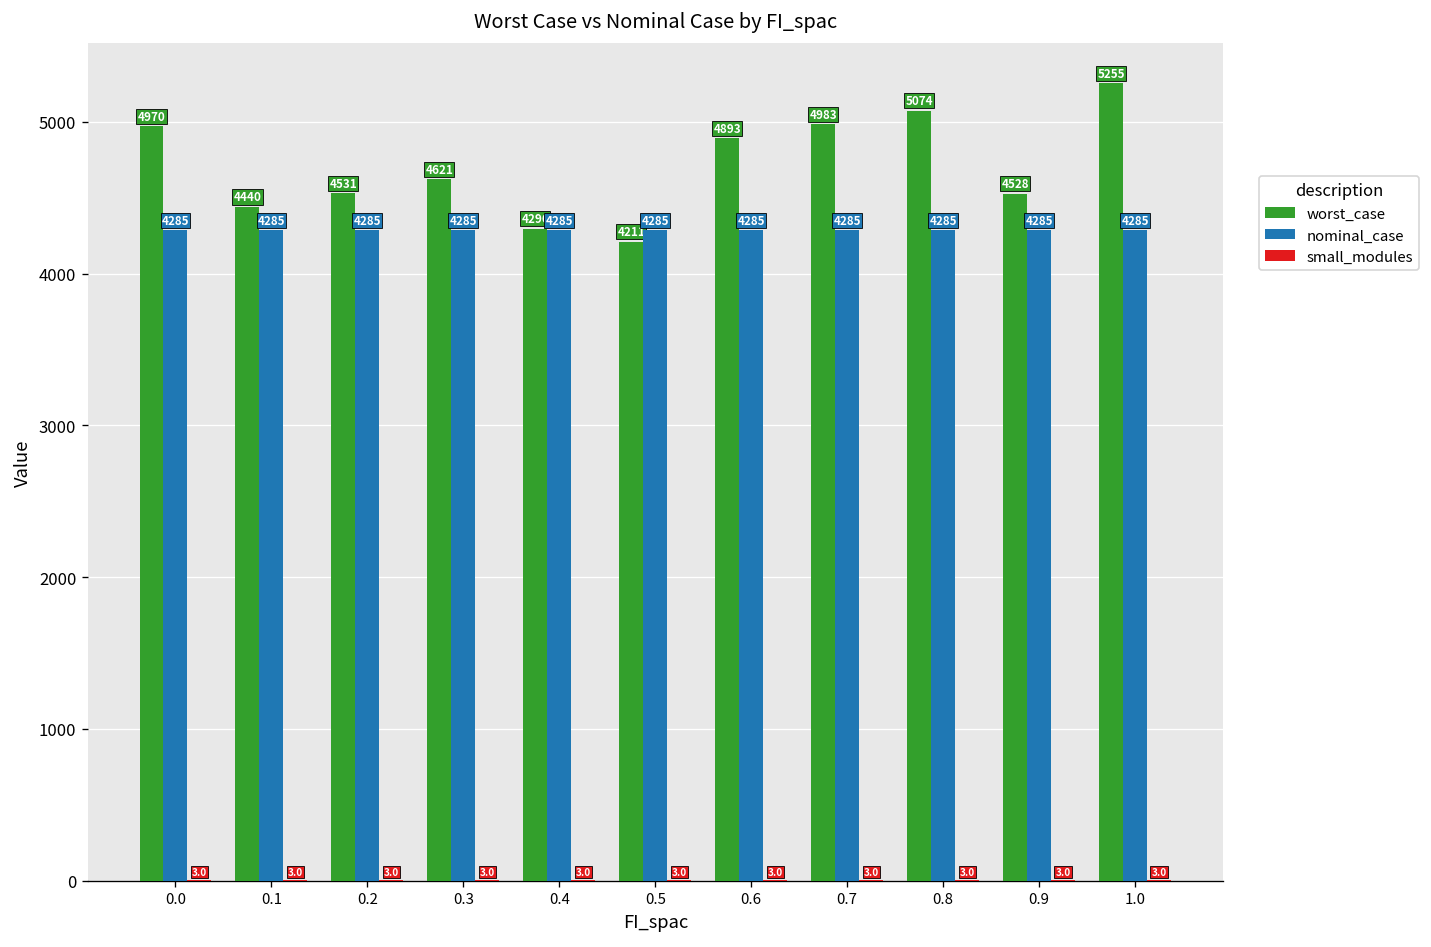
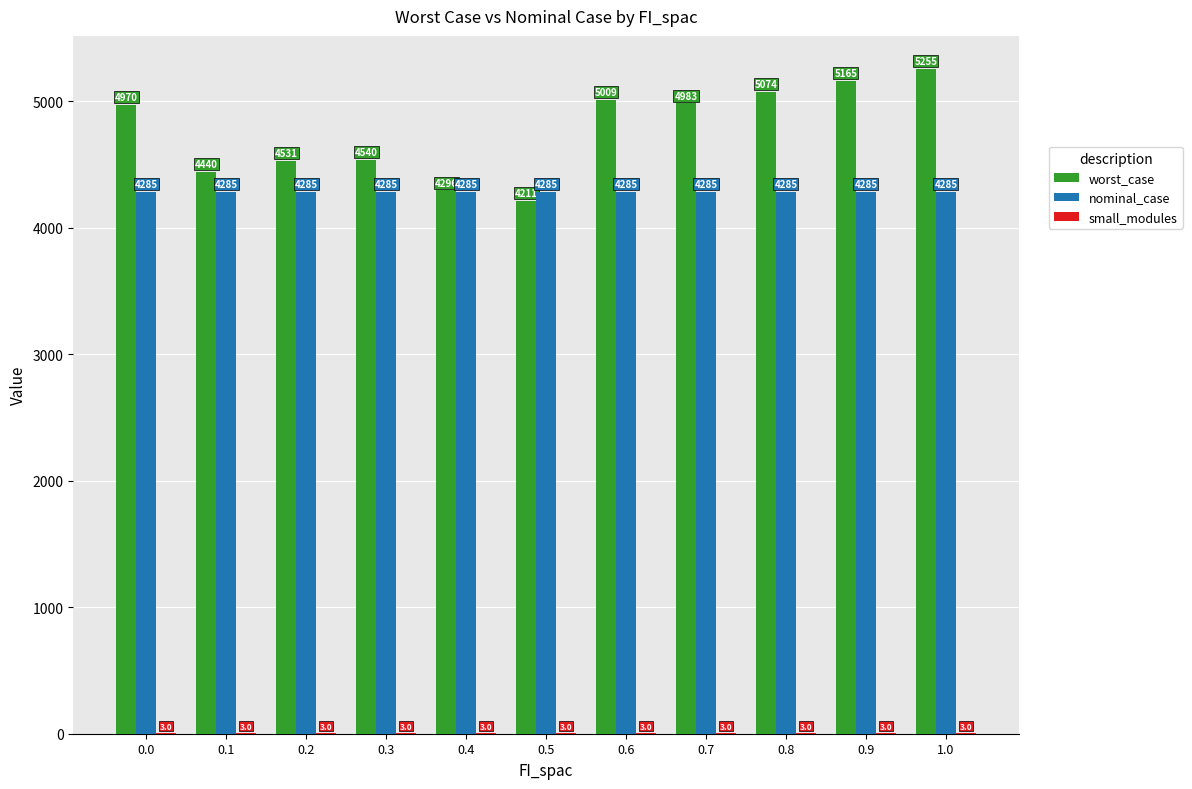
worst_case, 0.3: 4621 -> 4540
worst_case, 0.6: 4893 -> 5009
worst_case, 0.9: 4528 -> 5165
